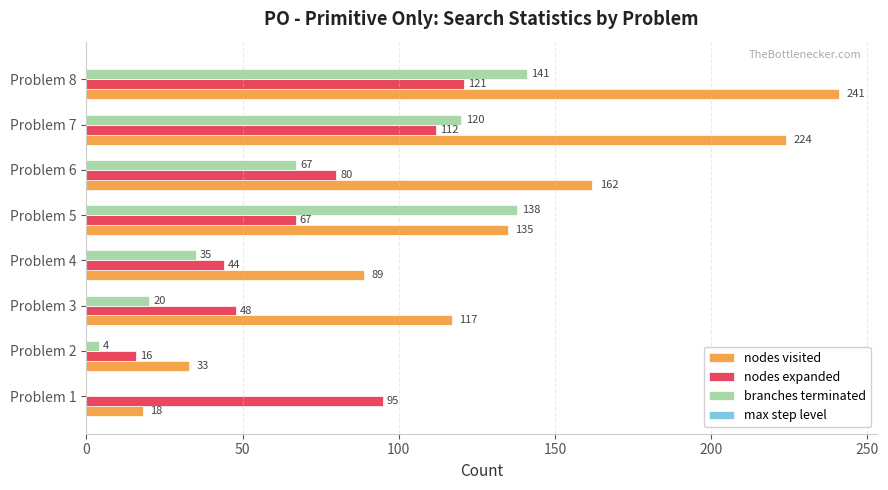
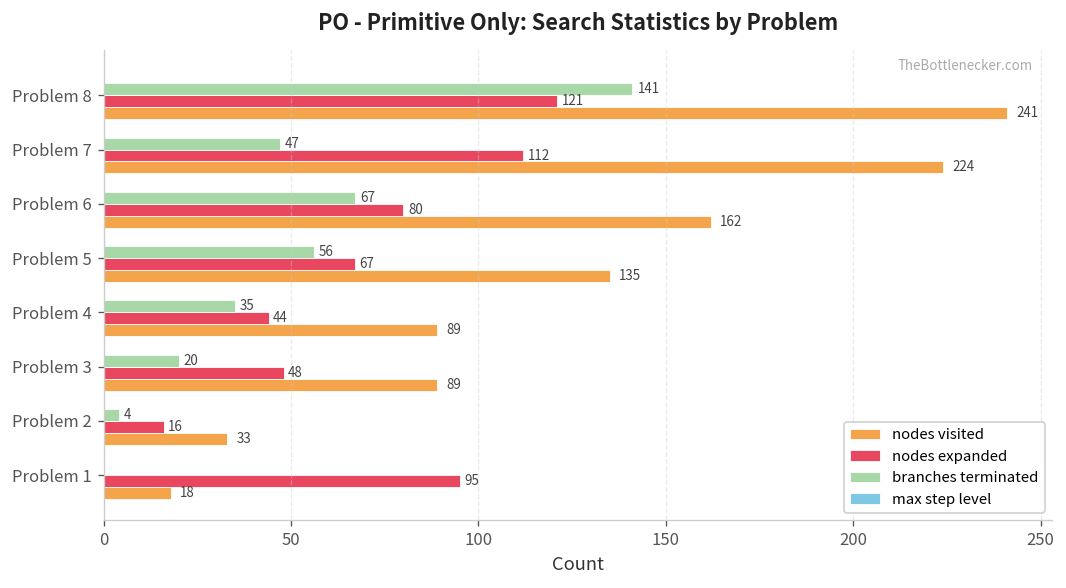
branches terminated, Problem 7: 120 -> 47
branches terminated, Problem 5: 138 -> 56
nodes visited, Problem 3: 117 -> 89
